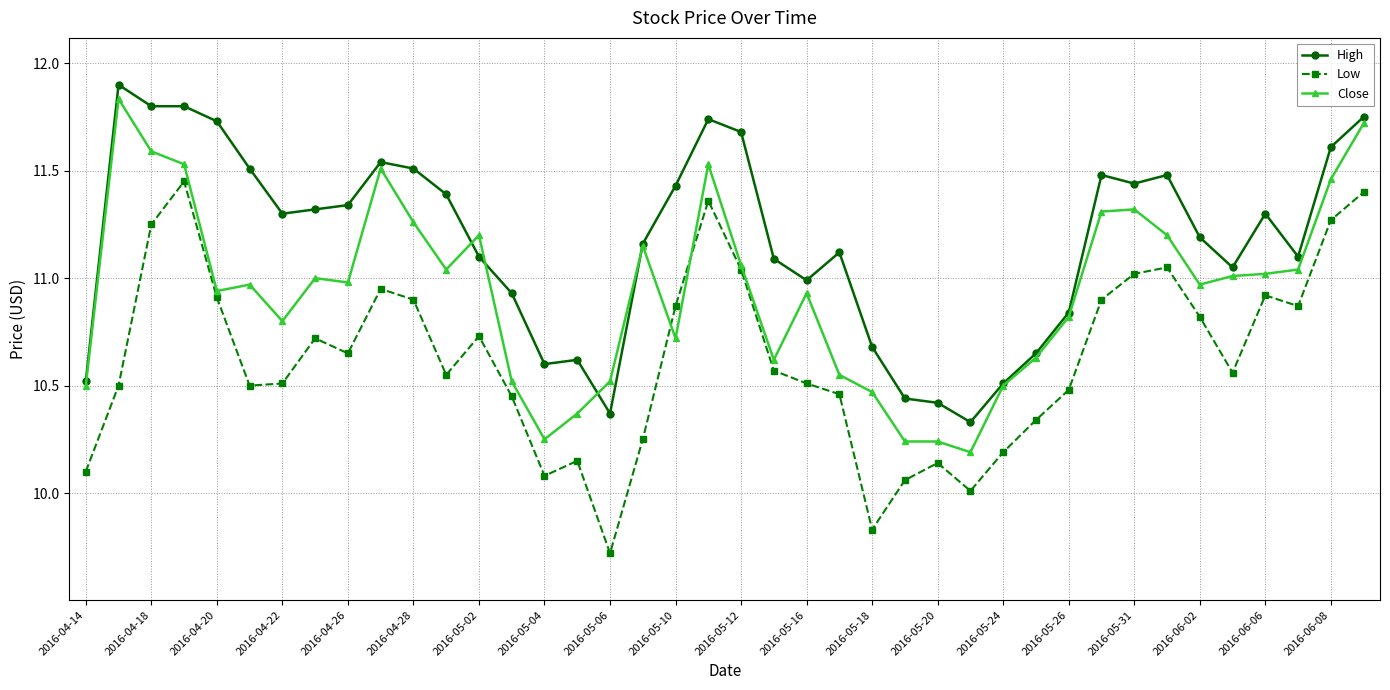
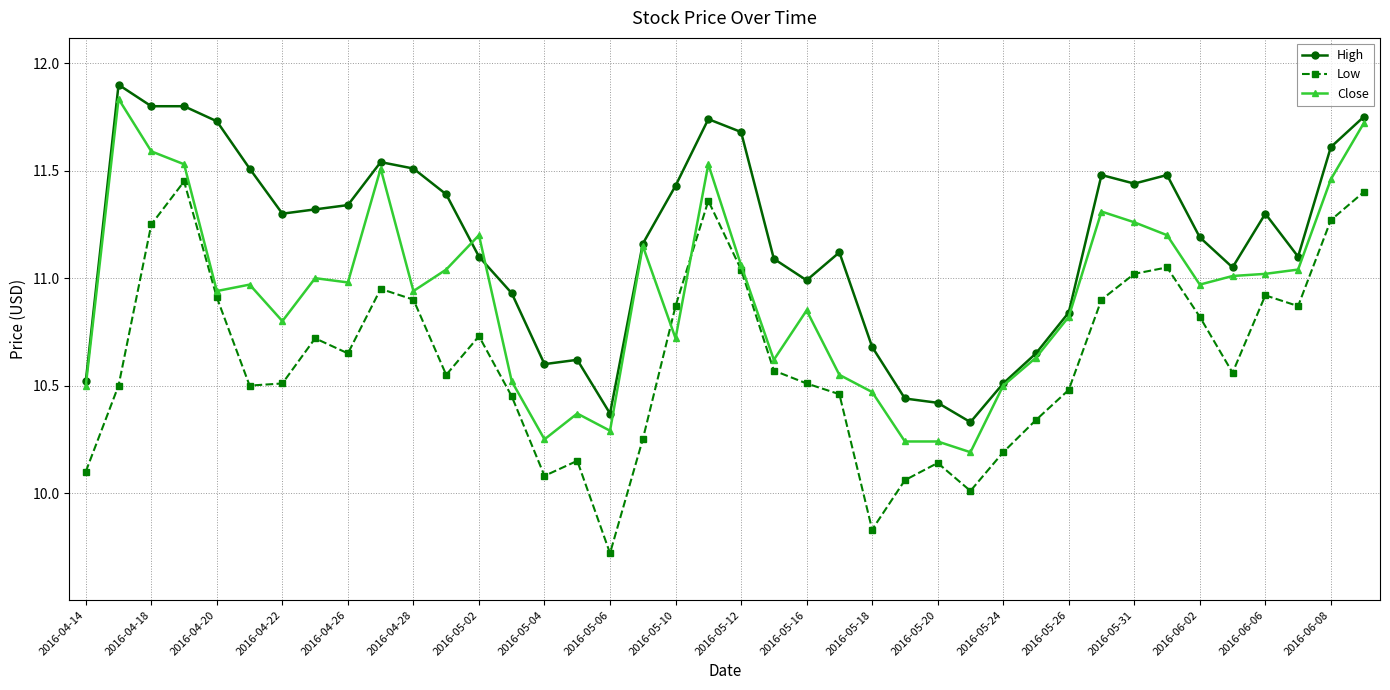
Close, 2016-04-28: 11.26 -> 10.94
Close, 2016-05-06: 10.52 -> 10.29
Close, 2016-05-16: 10.93 -> 10.85
Close, 2016-05-31: 11.32 -> 11.26
